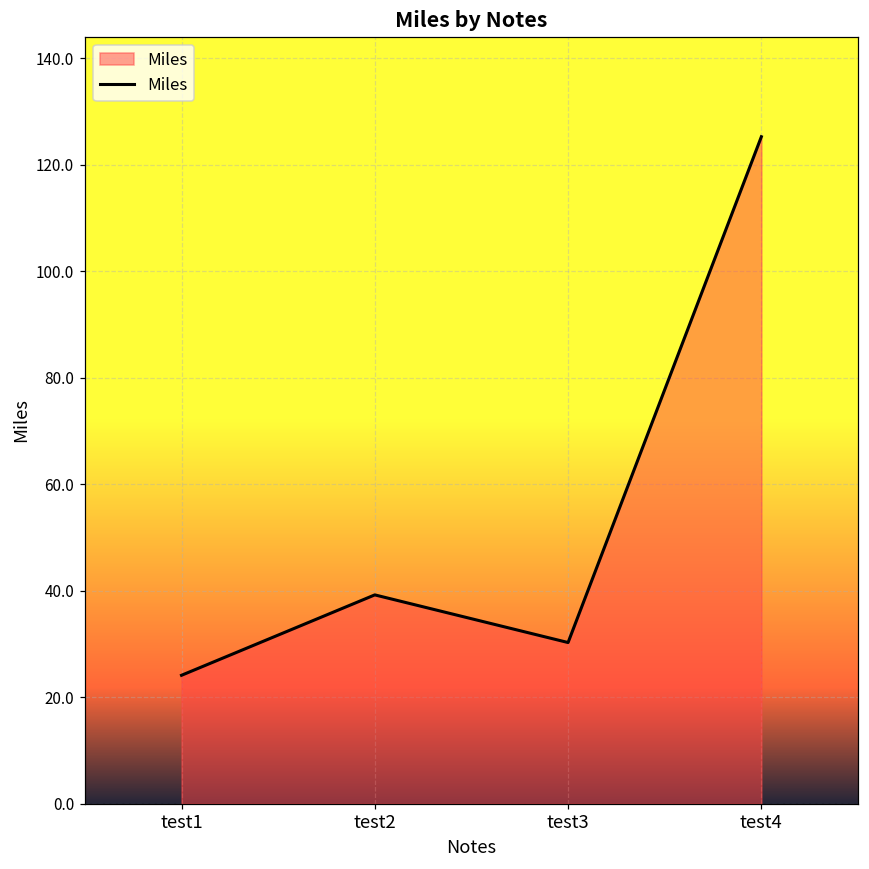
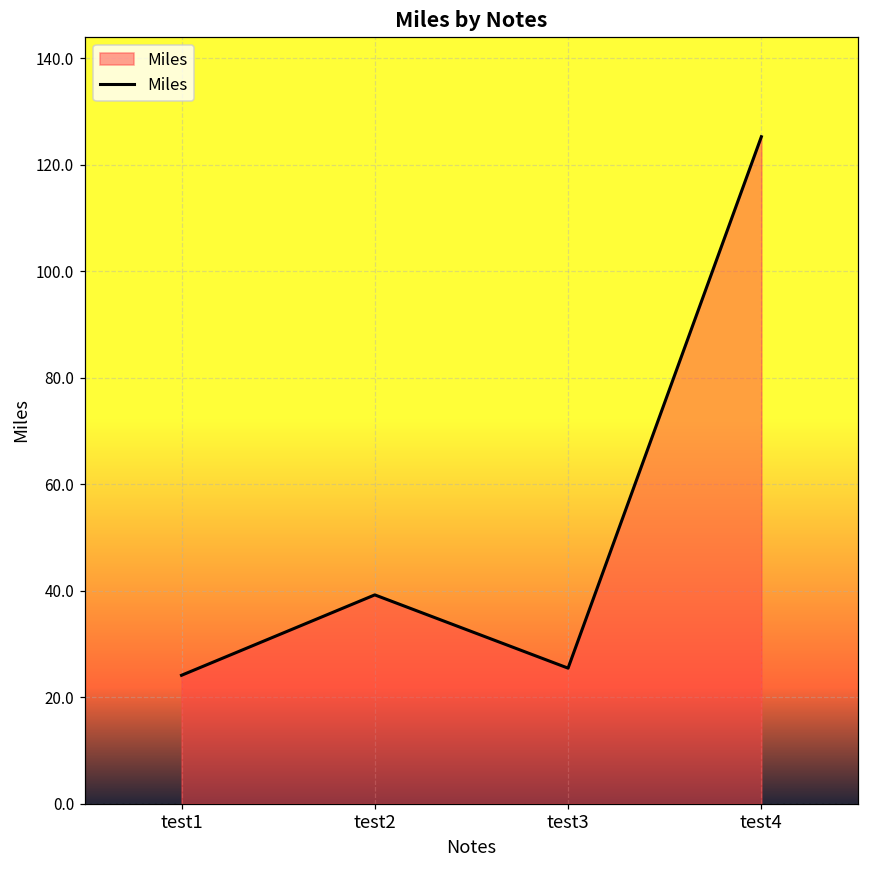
test3: 30 -> 25
